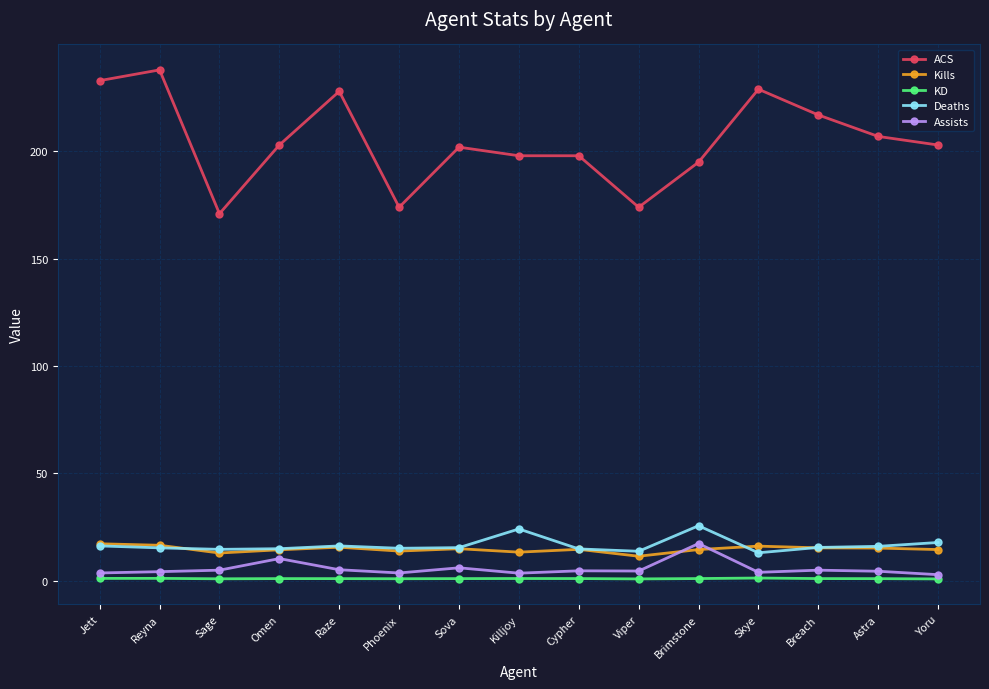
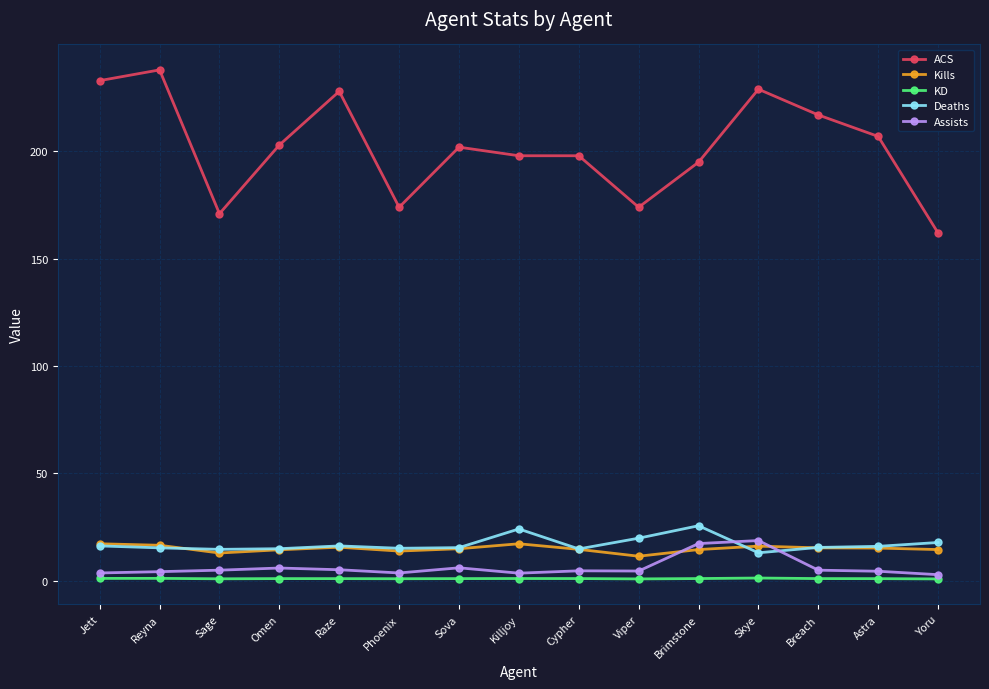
Assists, Omen: 10 -> 6
Kills, Killjoy: 13 -> 17
Deaths, Viper: 14 -> 20
Assists, Skye: 4 -> 19
ACS, Yoru: 203 -> 162
